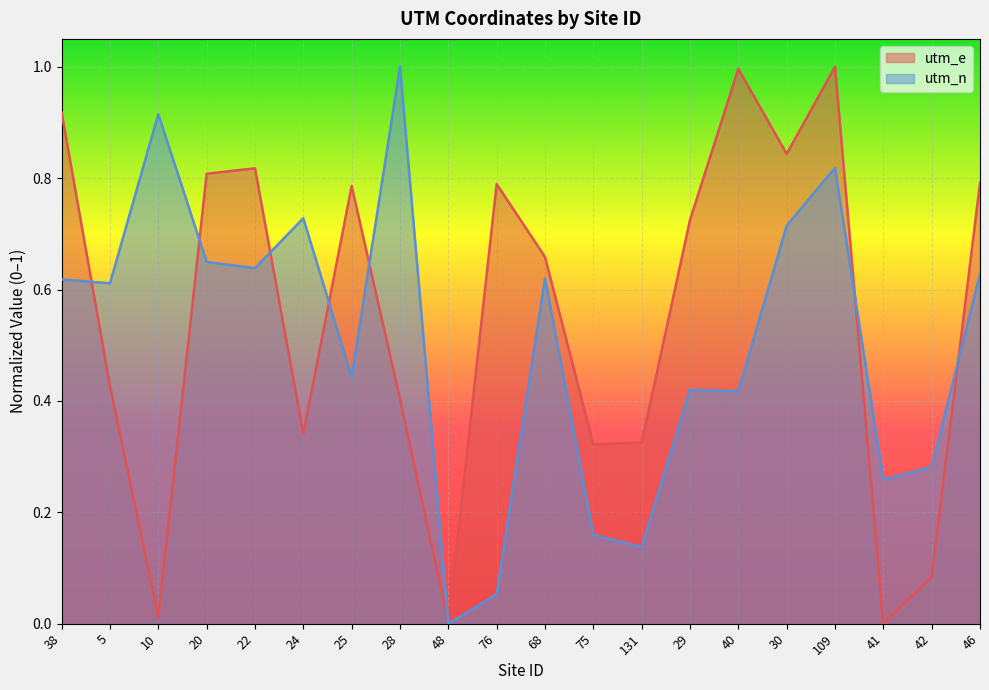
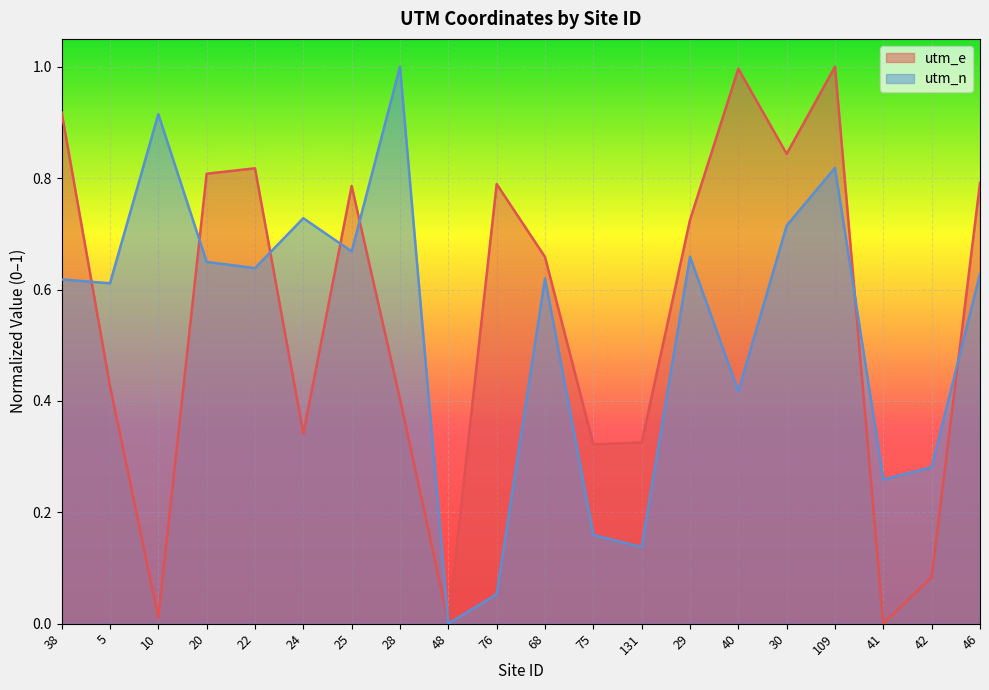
utm_n, 25: 0.44 -> 0.67
utm_n, 29: 0.42 -> 0.66
